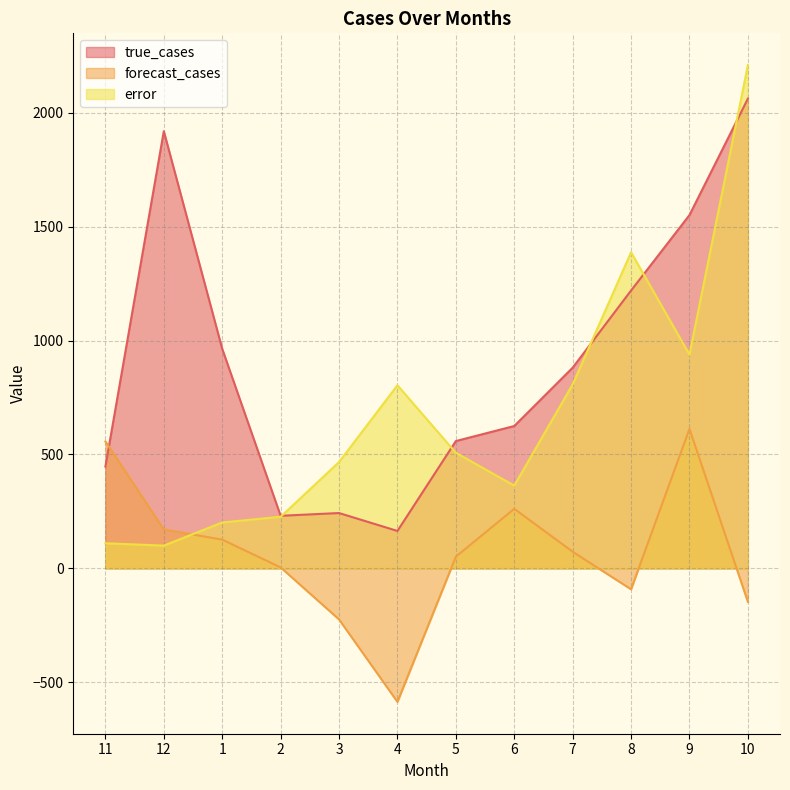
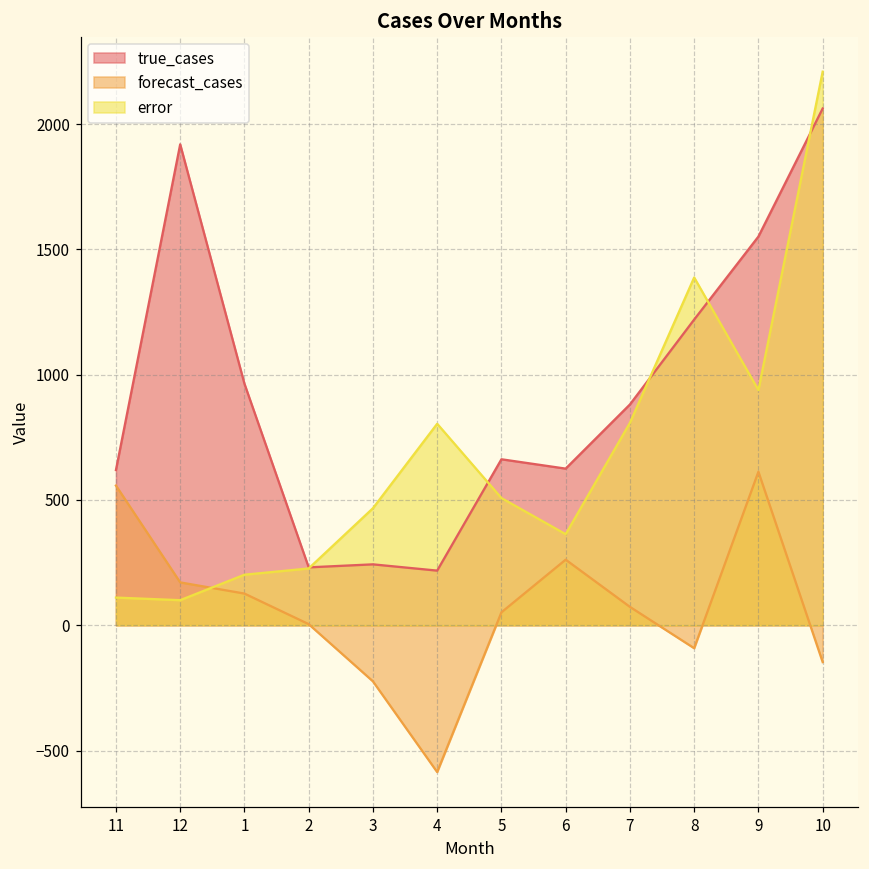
true_cases, 11: 450 -> 620
true_cases, 4: 160 -> 220
true_cases, 5: 560 -> 660
